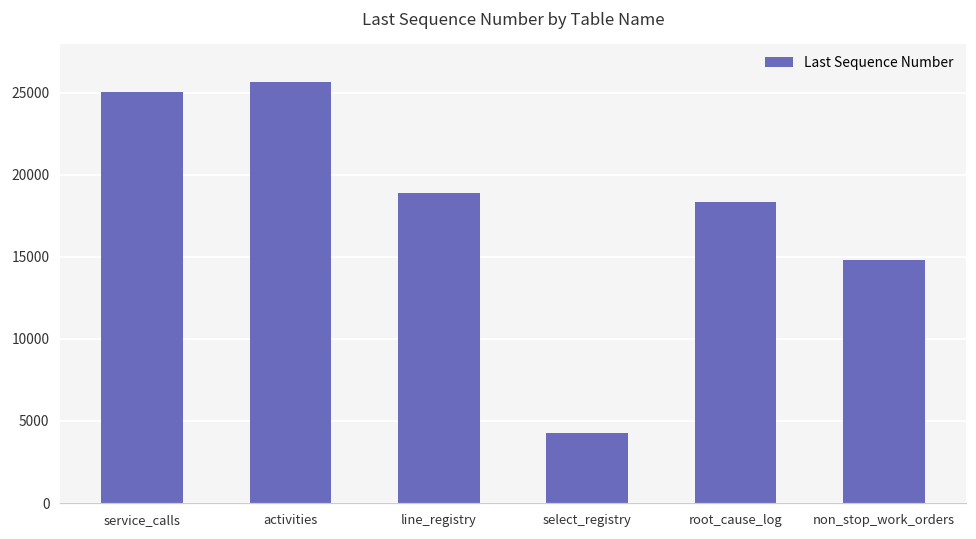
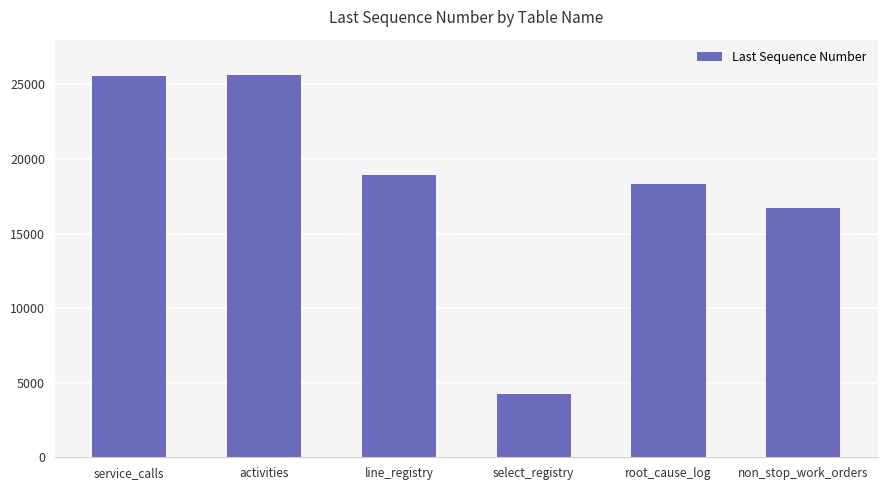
service_calls: 25000 -> 25600
non_stop_work_orders: 14800 -> 16700
